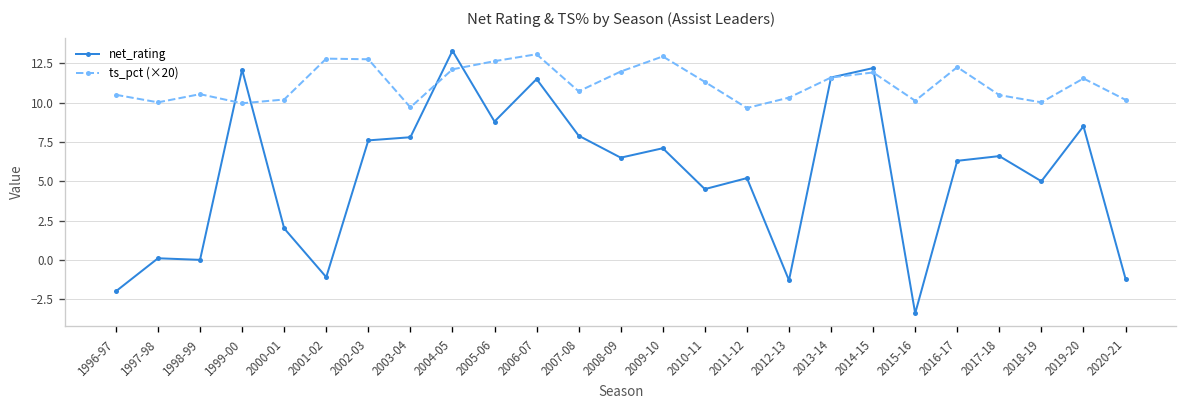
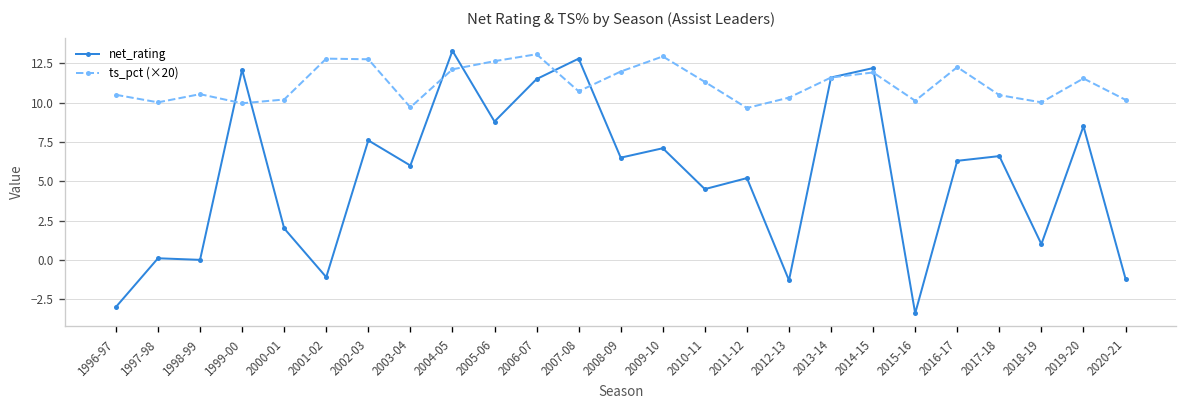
net_rating, 1996-97: -2 -> -3
net_rating, 2003-04: 7.8 -> 6.0
net_rating, 2007-08: 7.9 -> 12.8
net_rating, 2018-19: 5 -> 1
